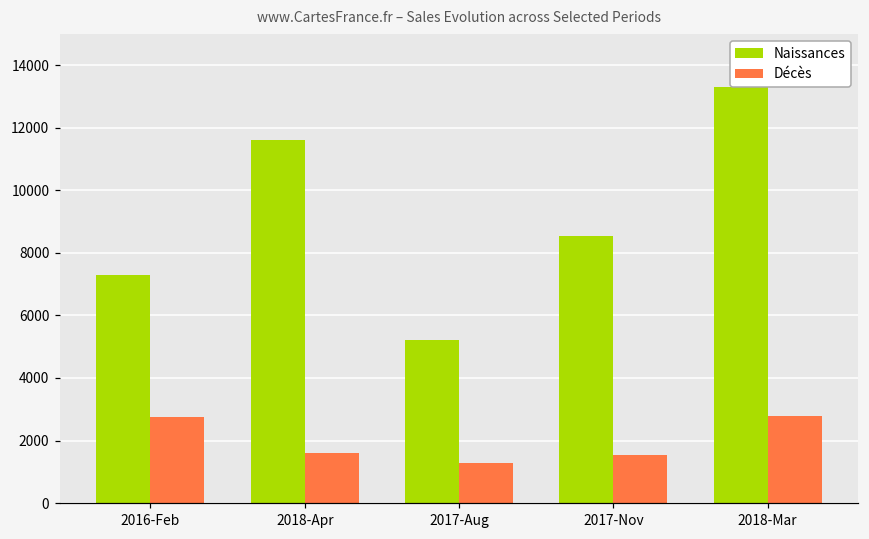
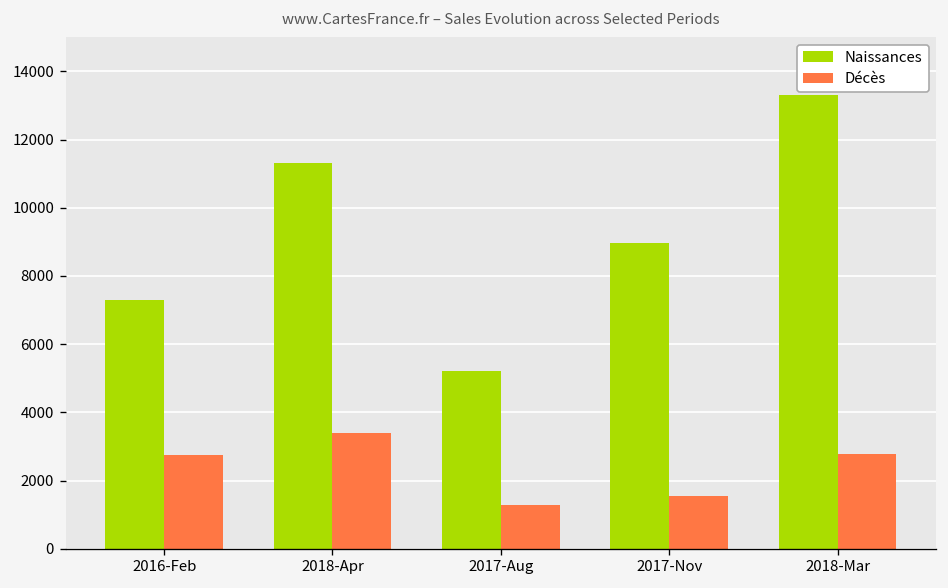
Naissances, 2018-Apr: 11600 -> 11300
Décès, 2018-Apr: 1600 -> 3400
Naissances, 2017-Nov: 8500 -> 9000
